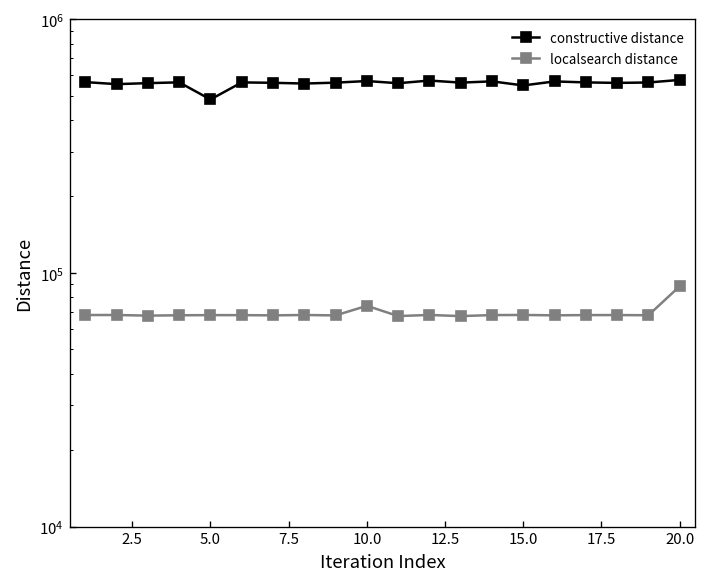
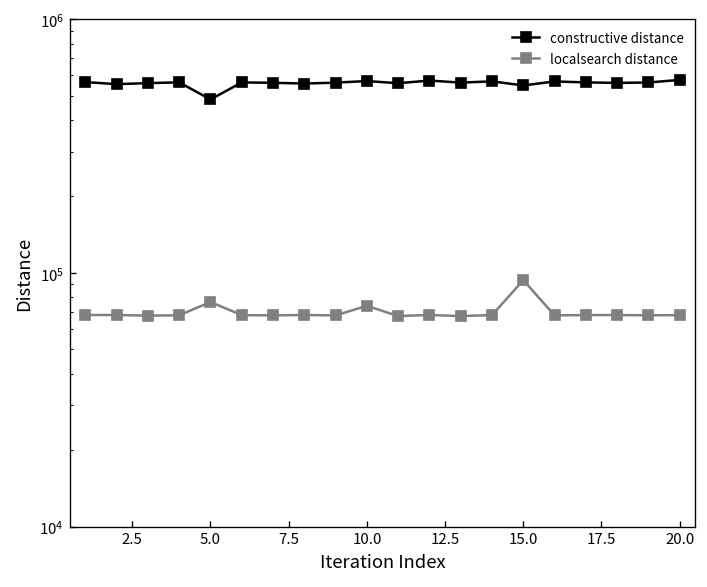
localsearch distance, 5.0: 68000 -> 77000
localsearch distance, 15.0: 68000 -> 90000
localsearch distance, 20.0: 89000 -> 68000
